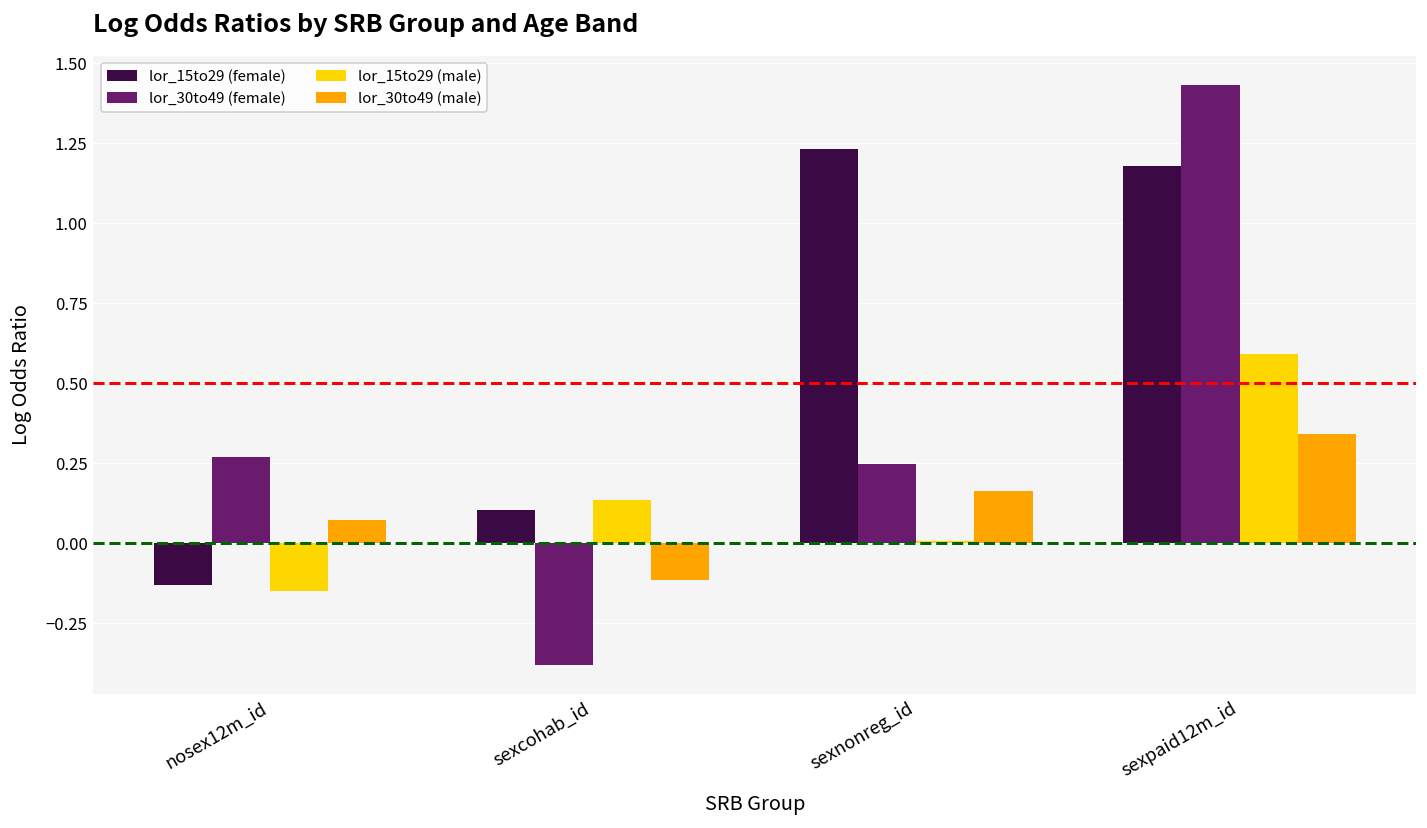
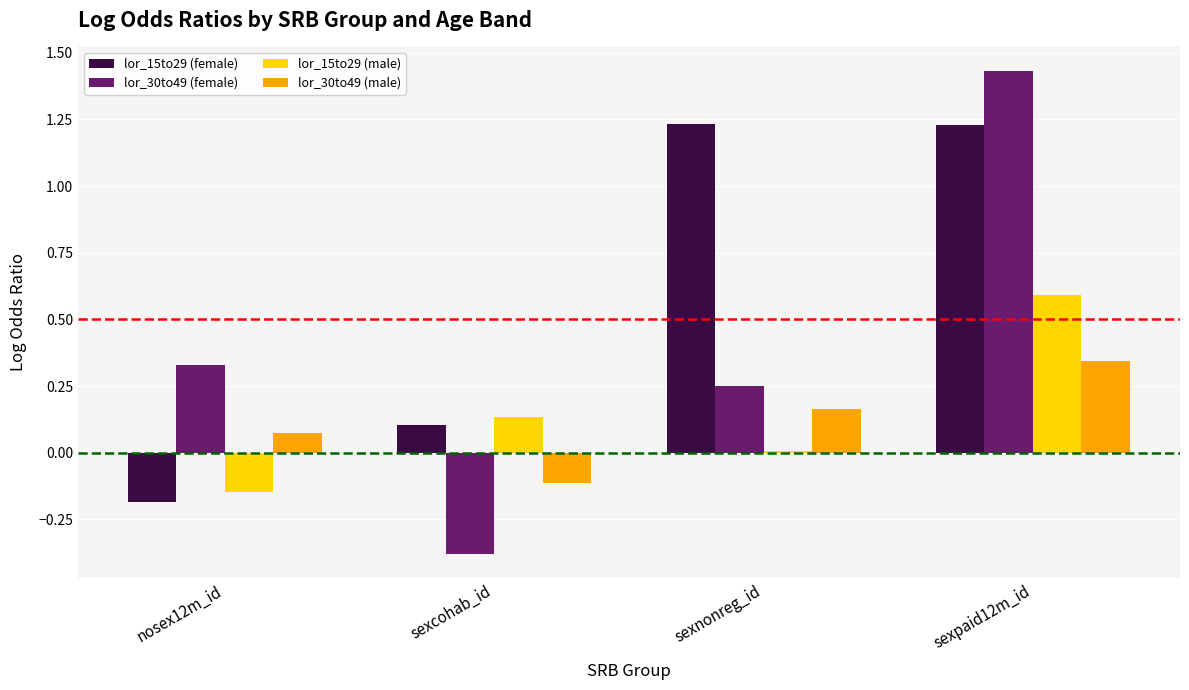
lor_15to29 (female), nosex12m_id: -0.13 -> -0.19
lor_30to49 (female), nosex12m_id: 0.27 -> 0.33
lor_15to29 (female), sexpaid12m_id: 1.18 -> 1.23
